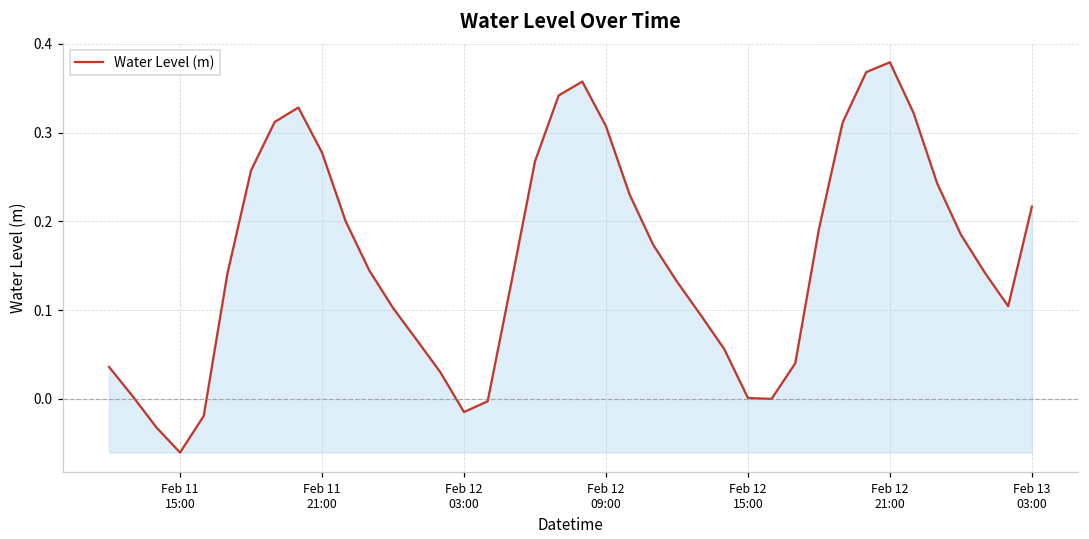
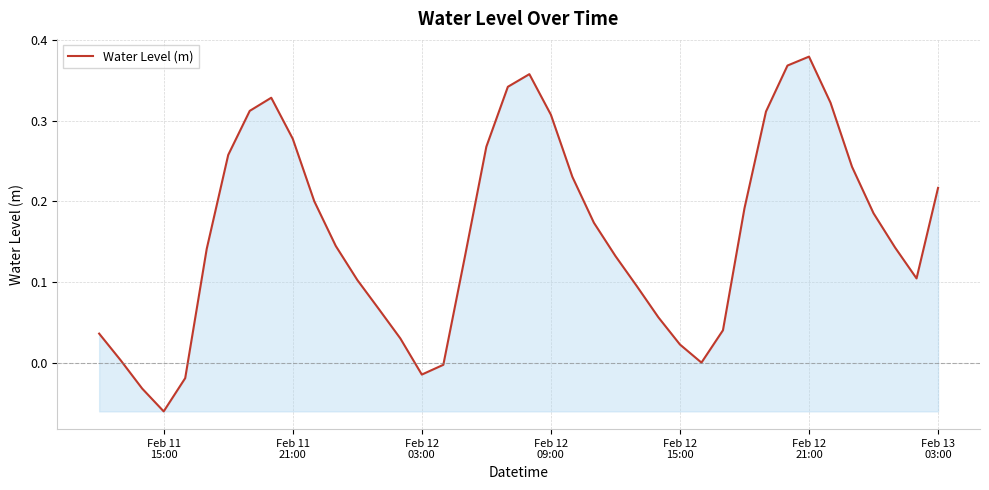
Feb 12 15:00: 0.00 -> 0.02
